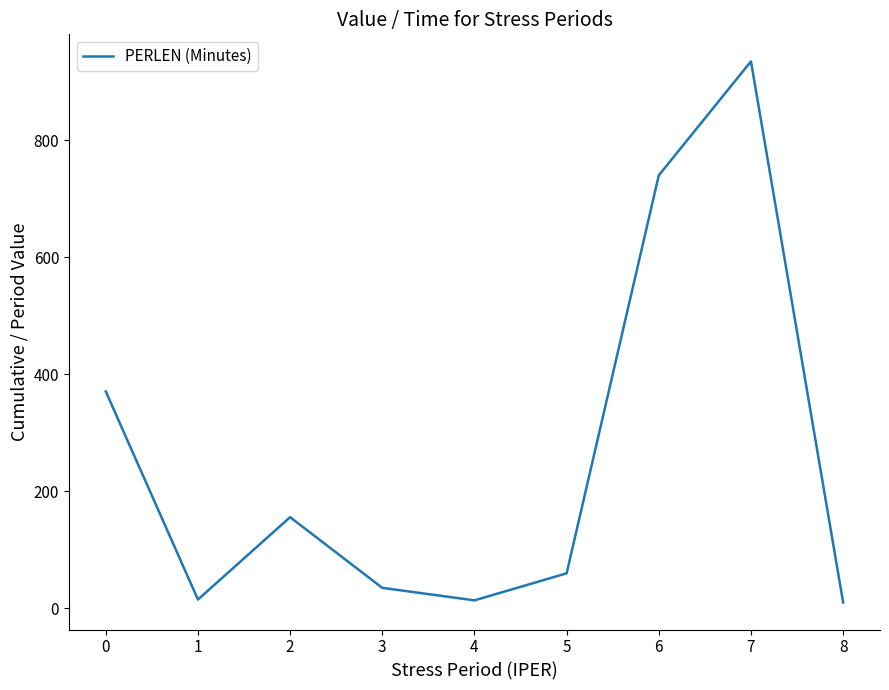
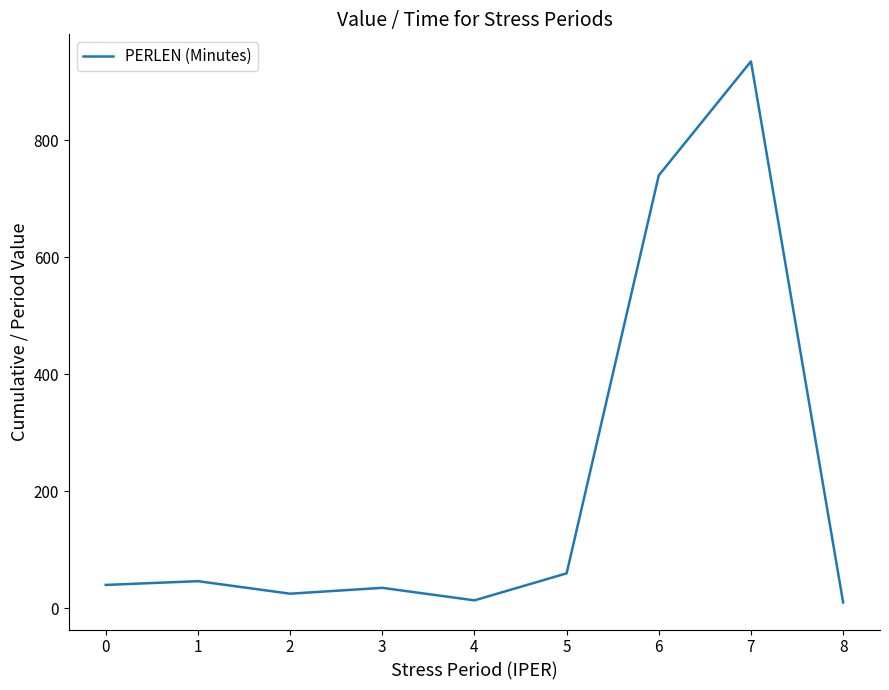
0: 370 -> 40
1: 20 -> 50
2: 160 -> 30
